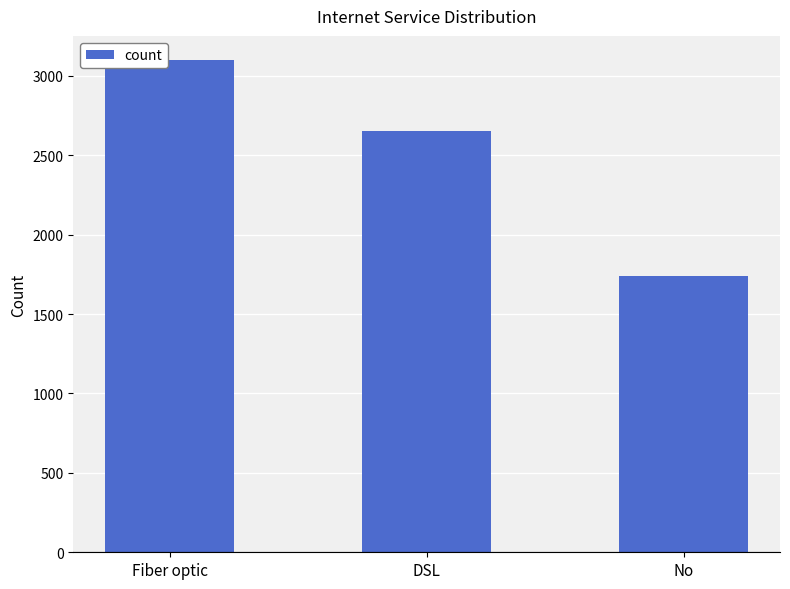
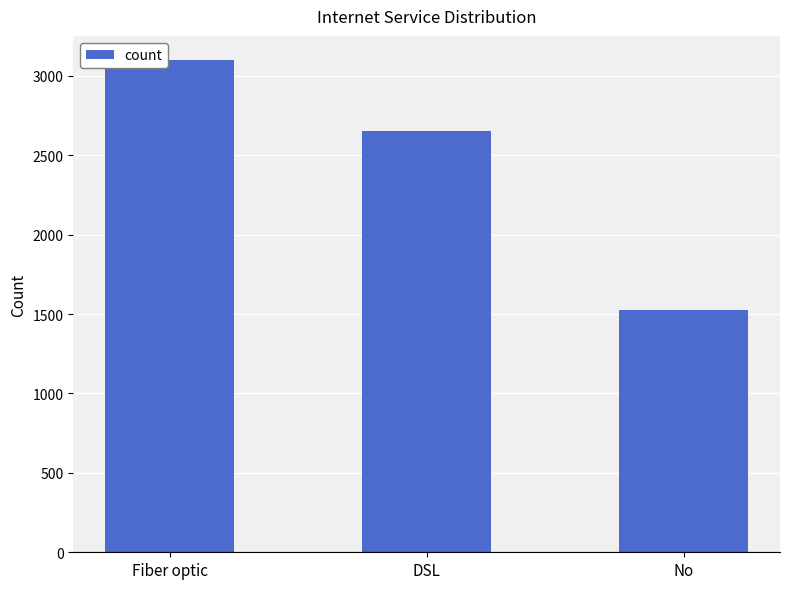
No: 1740 -> 1530
